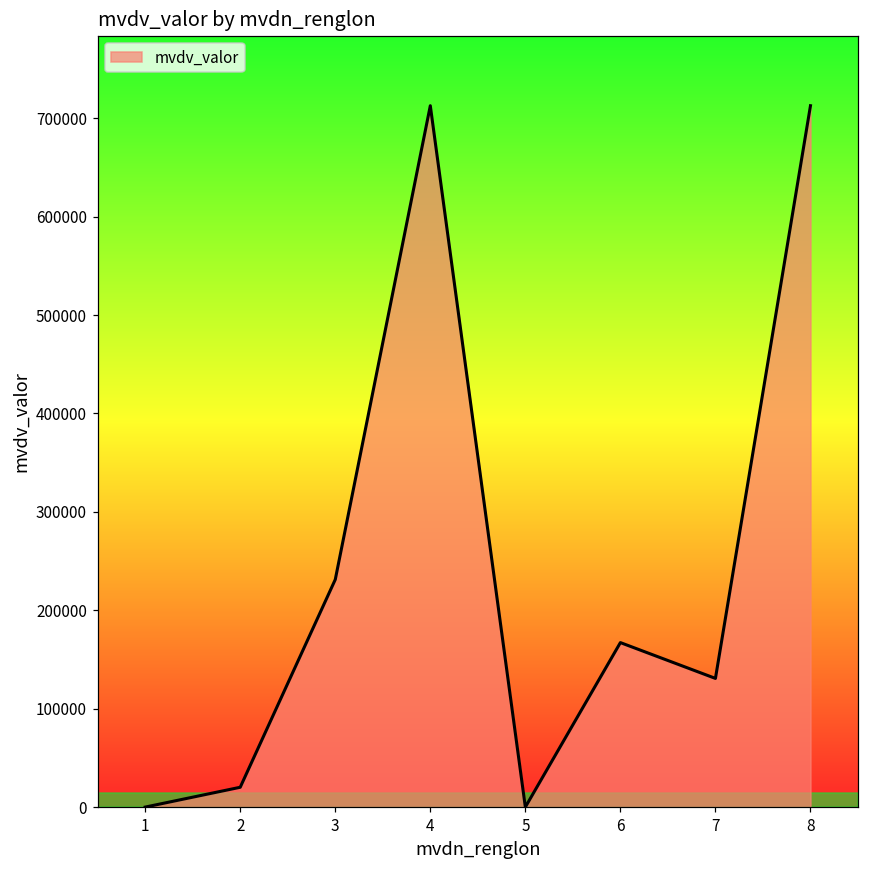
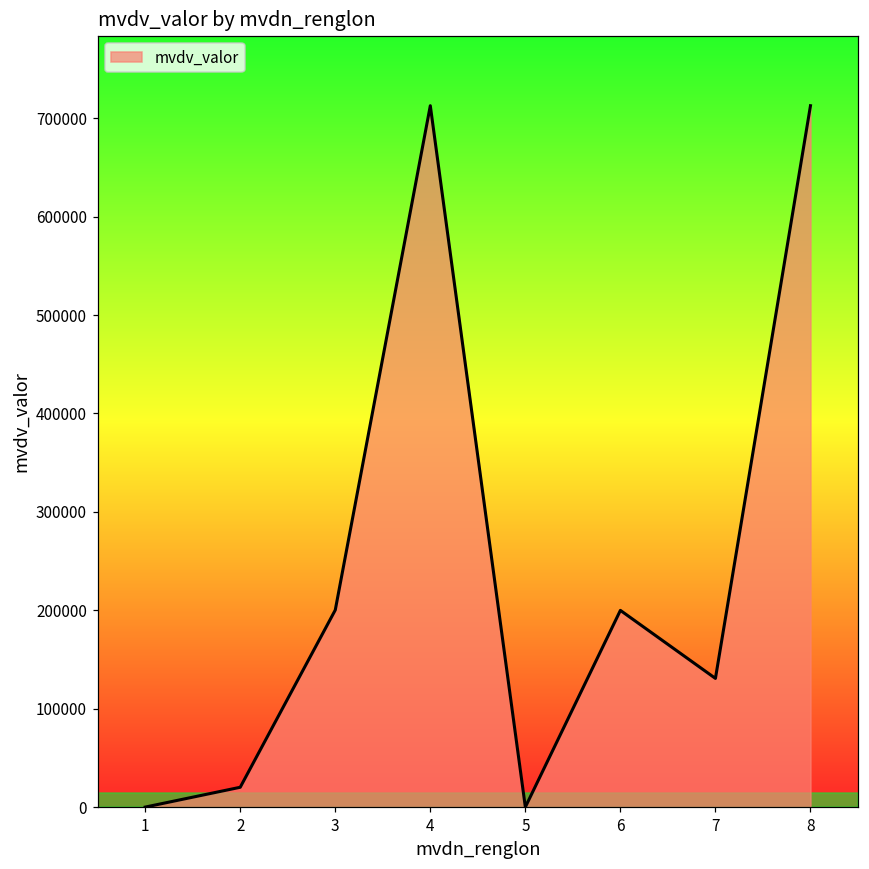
3: 230000 -> 200000
6: 170000 -> 200000
